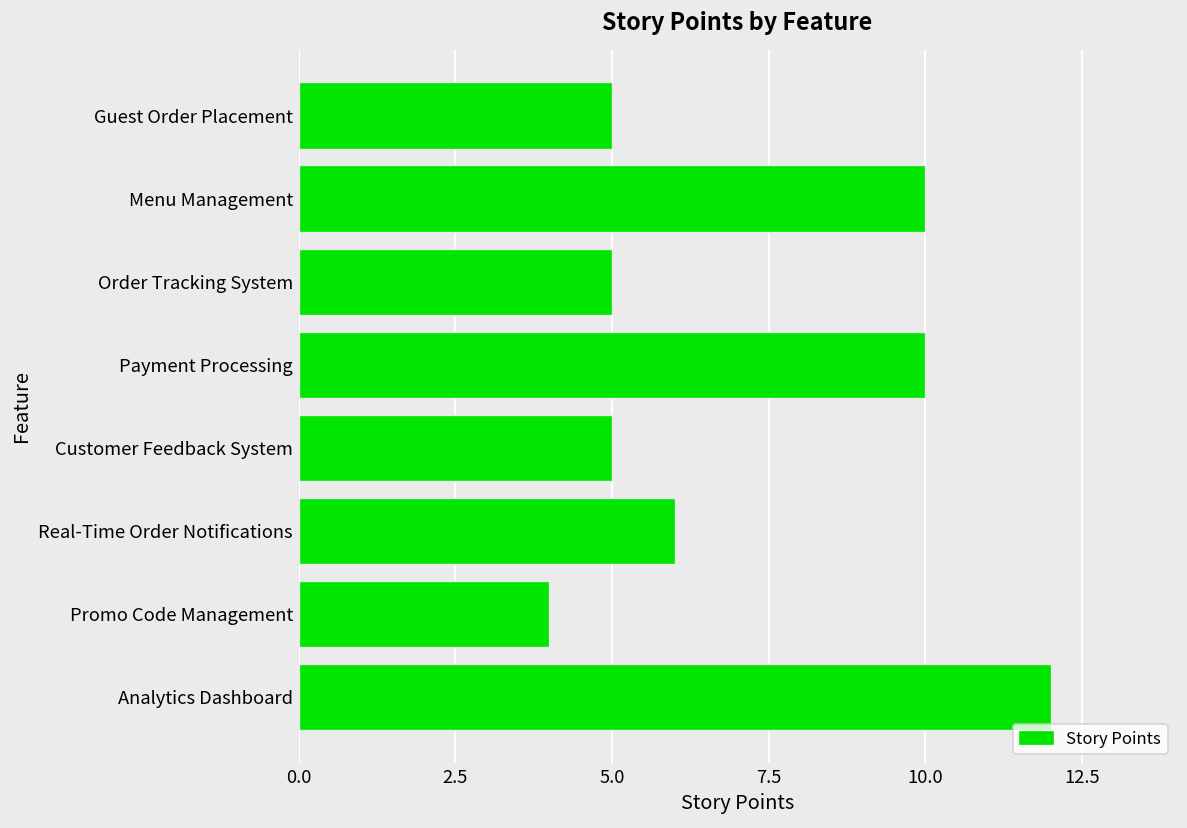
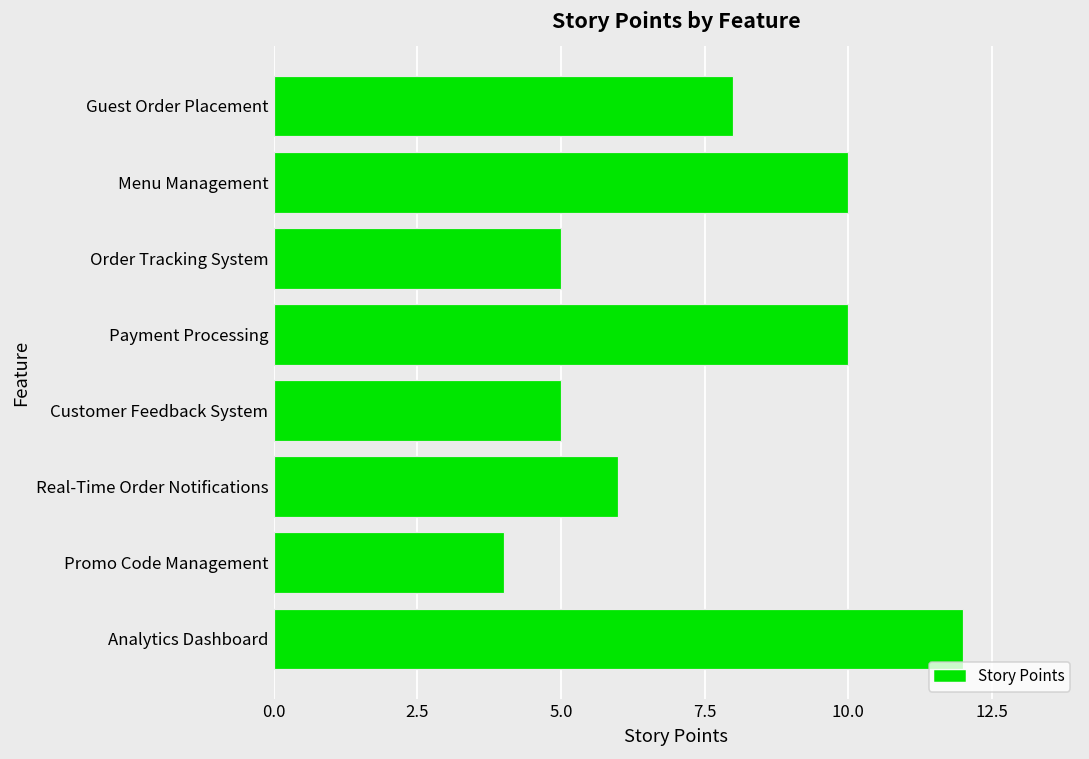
Guest Order Placement: 5 -> 8
